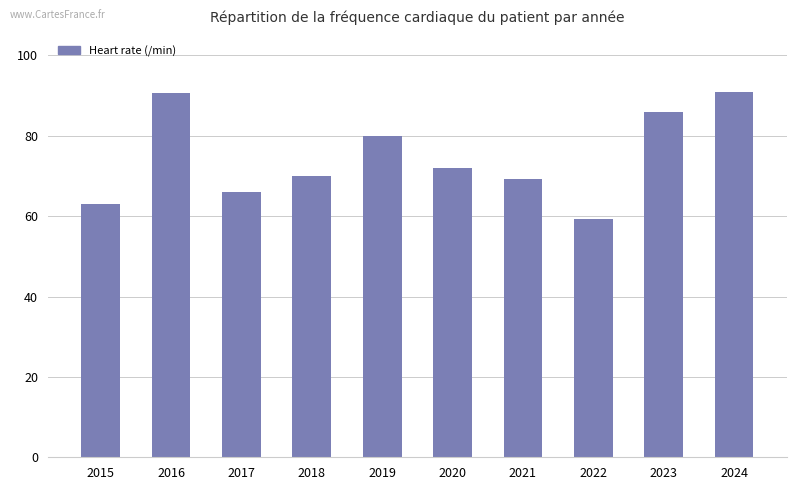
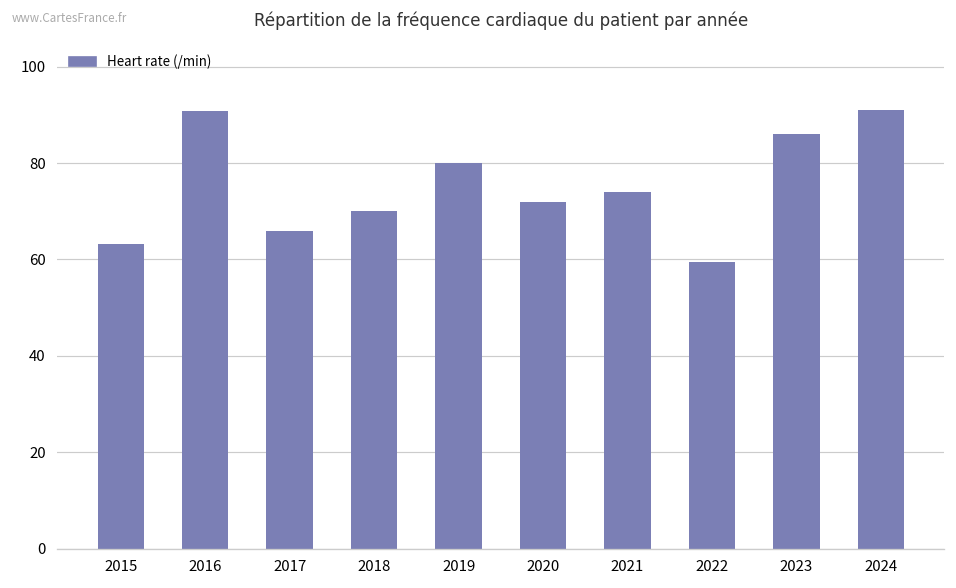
2021: 69 -> 74
